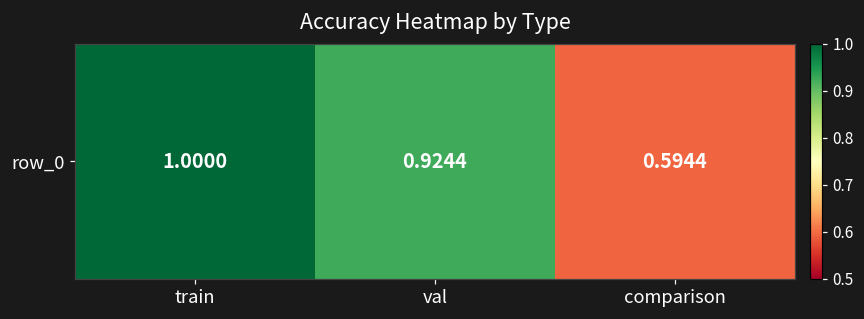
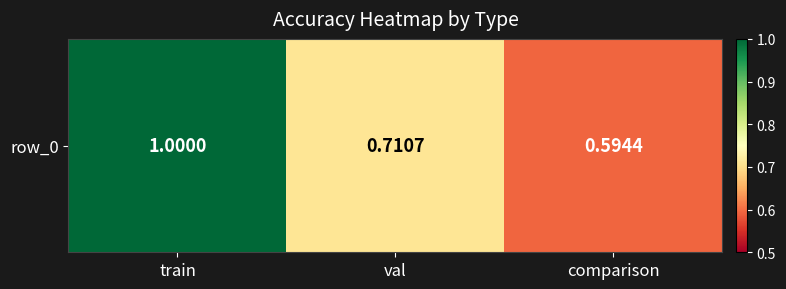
row_0, val: 0.9244 -> 0.7107
